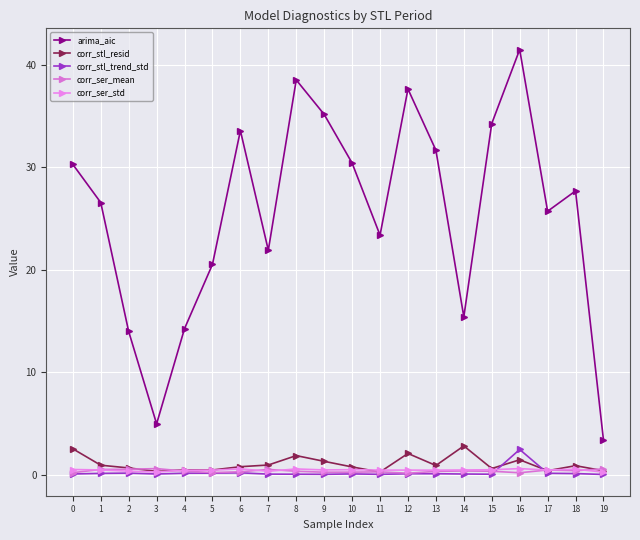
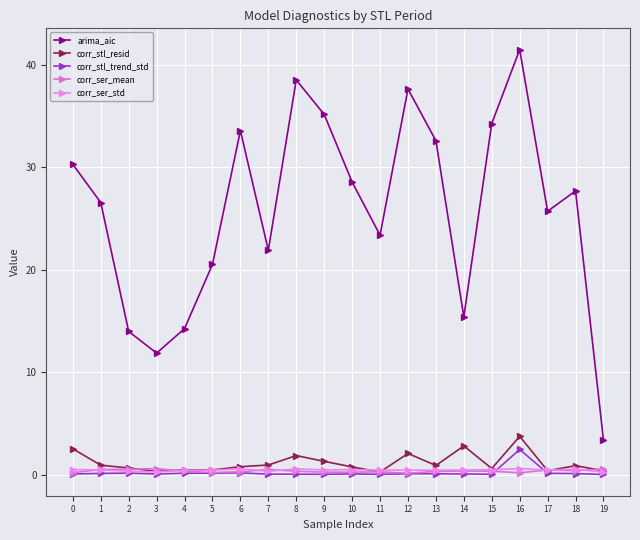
arima_aic, 3: 5.0 -> 11.9
arima_aic, 10: 30.4 -> 28.6
arima_aic, 13: 31.7 -> 32.6
corr_stl_resid, 16: 1.5 -> 3.7
